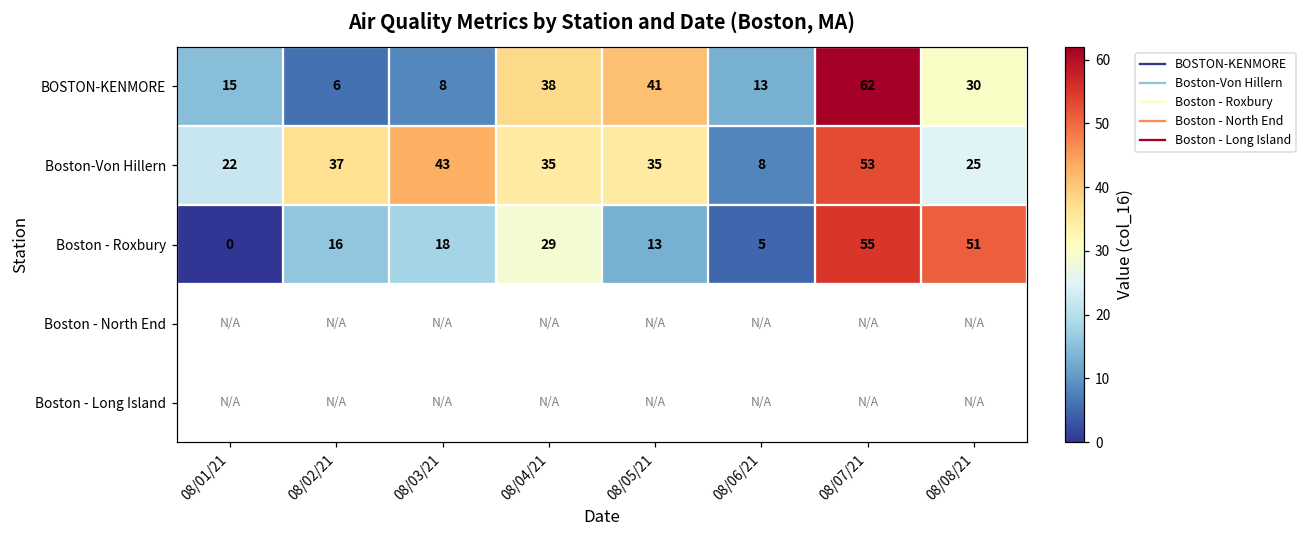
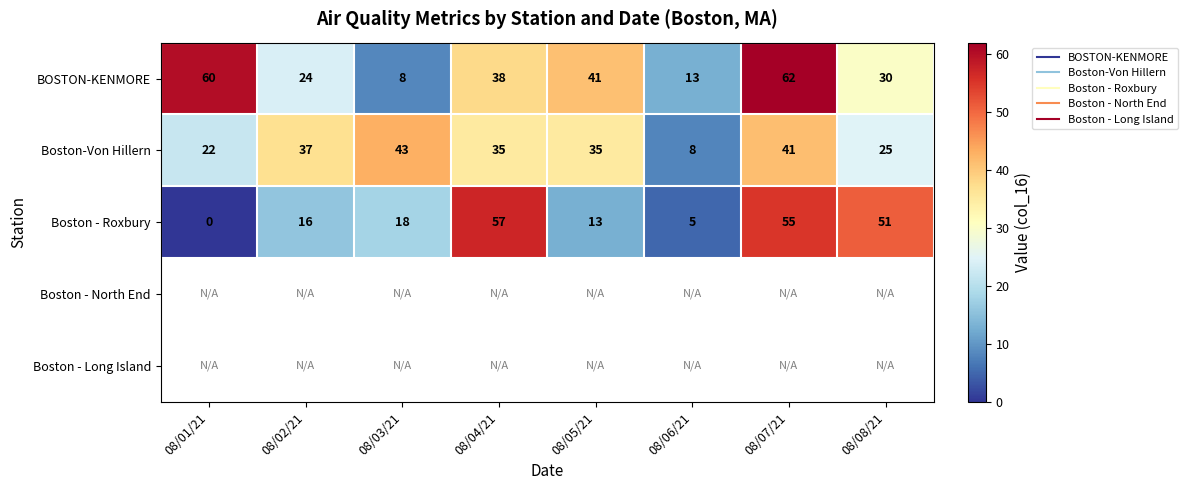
BOSTON-KENMORE, 08/01/21: 15 -> 60
BOSTON-KENMORE, 08/02/21: 6 -> 24
Boston-Von Hillern, 08/07/21: 53 -> 41
Boston - Roxbury, 08/04/21: 29 -> 57
